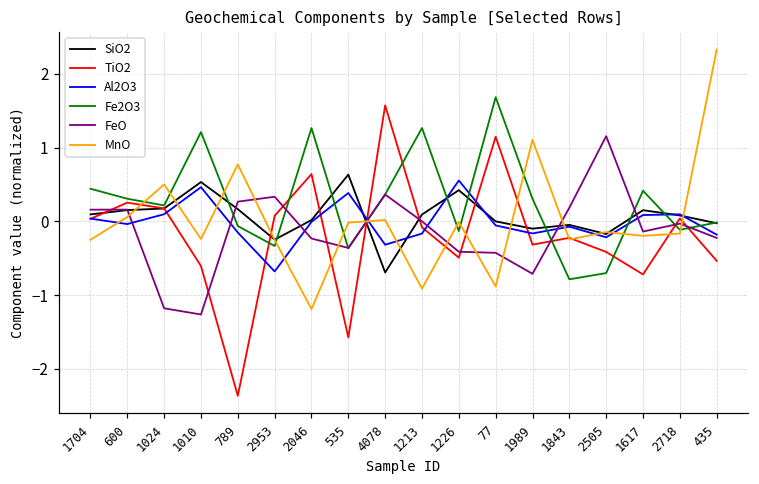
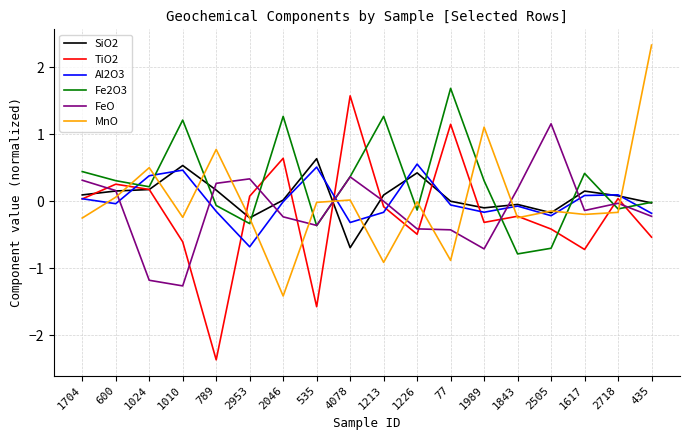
FeO, 1704: 0.2 -> 0.3
Al2O3, 1024: 0.1 -> 0.4
MnO, 2046: -1.2 -> -1.4
Al2O3, 535: 0.4 -> 0.5
